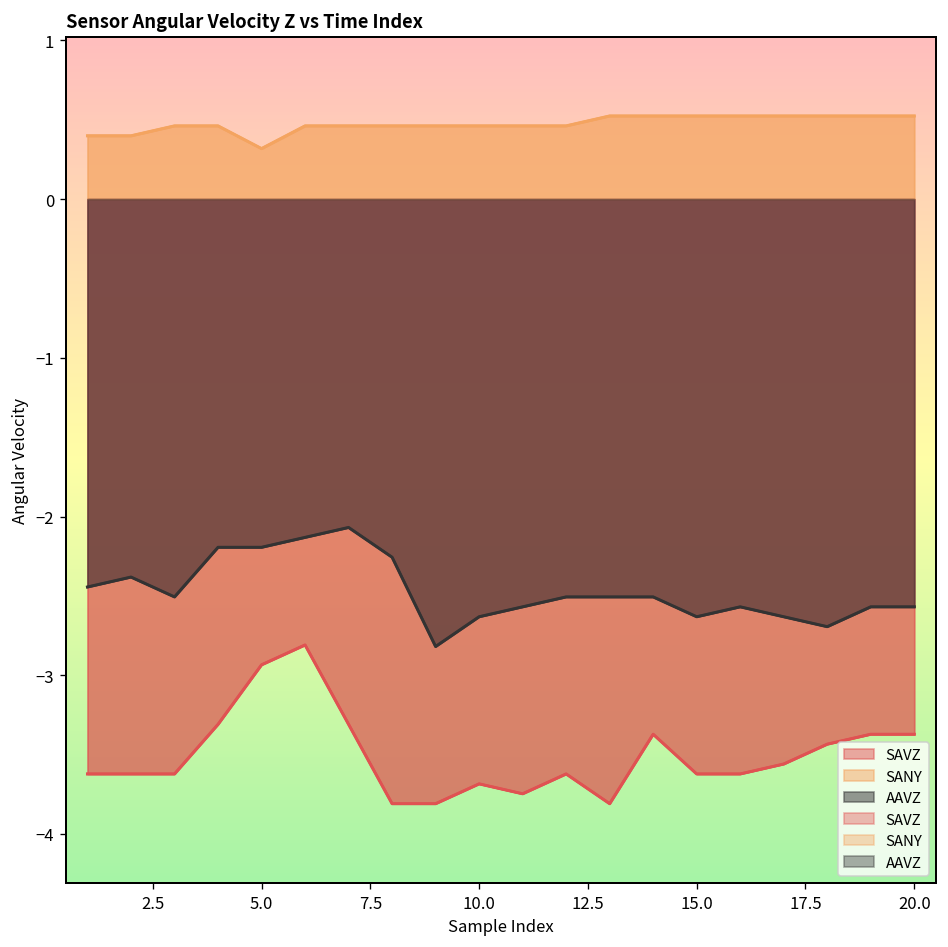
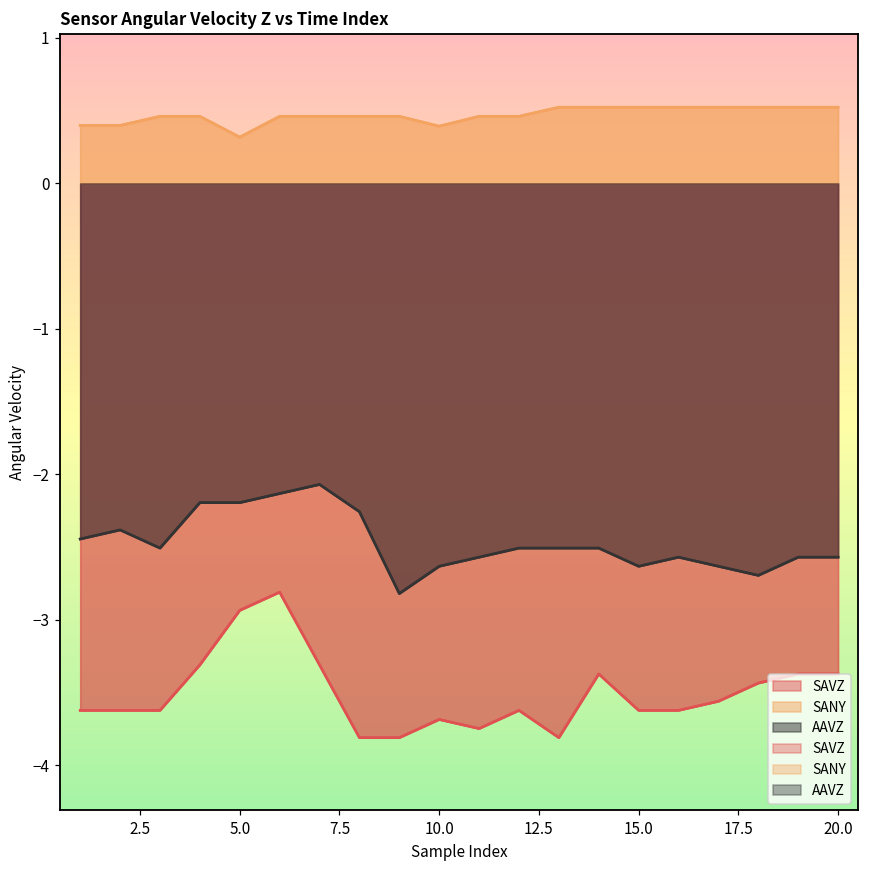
SANY, 10.0: 0.46 -> 0.39
